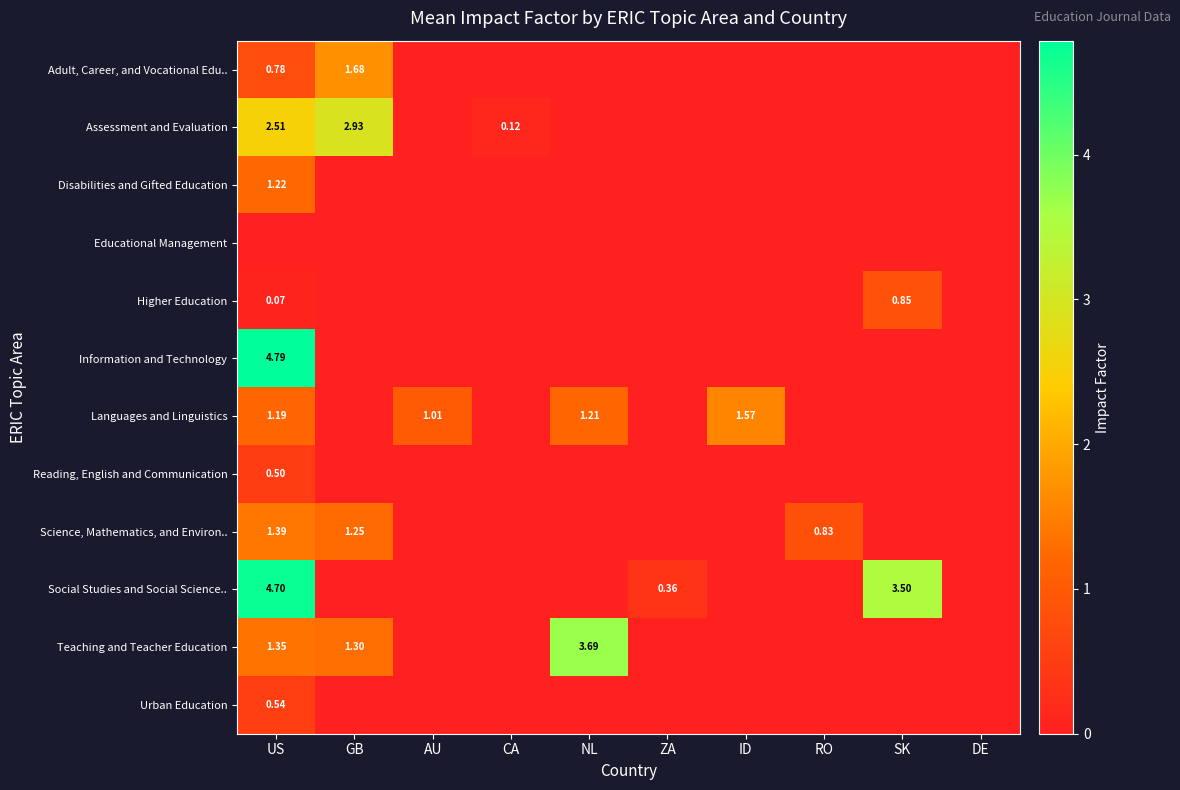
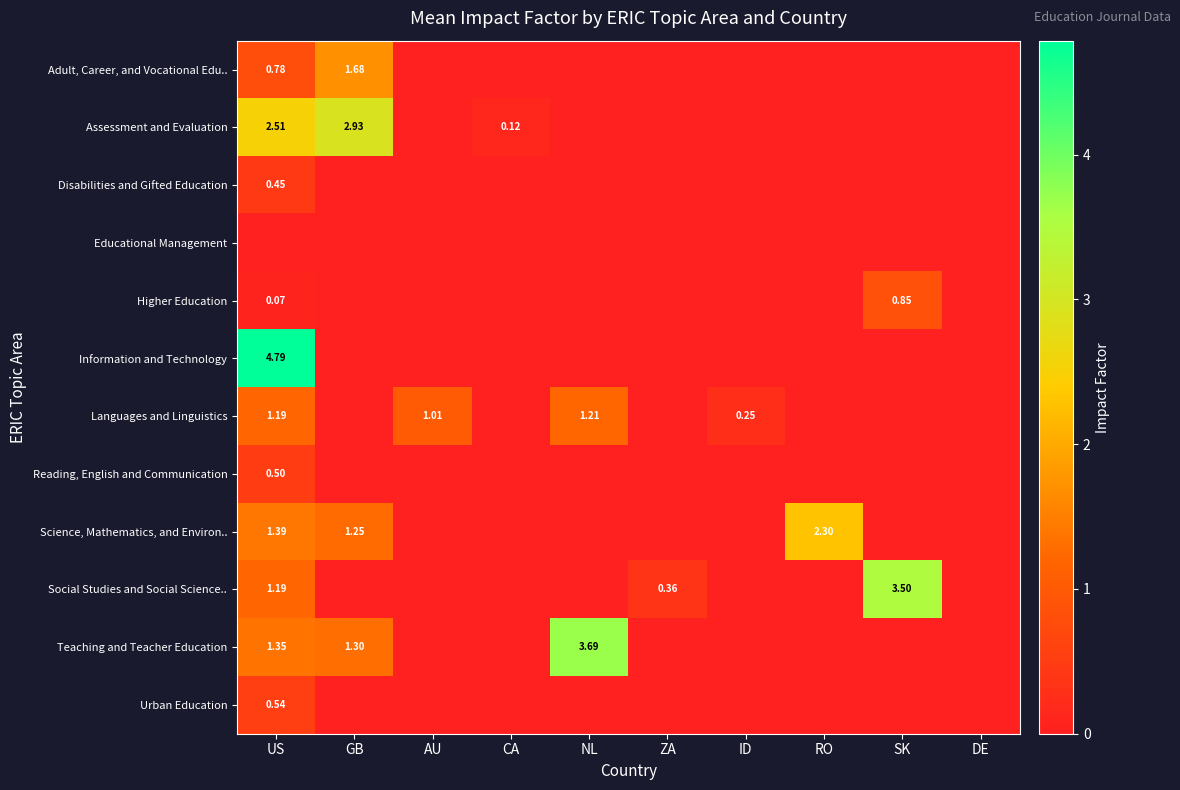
Disabilities and Gifted Education, US: 1.22 -> 0.45
Languages and Linguistics, ID: 1.57 -> 0.25
Science, Mathematics, and Environ.., RO: 0.83 -> 2.30
Social Studies and Social Science.., US: 4.70 -> 1.19
